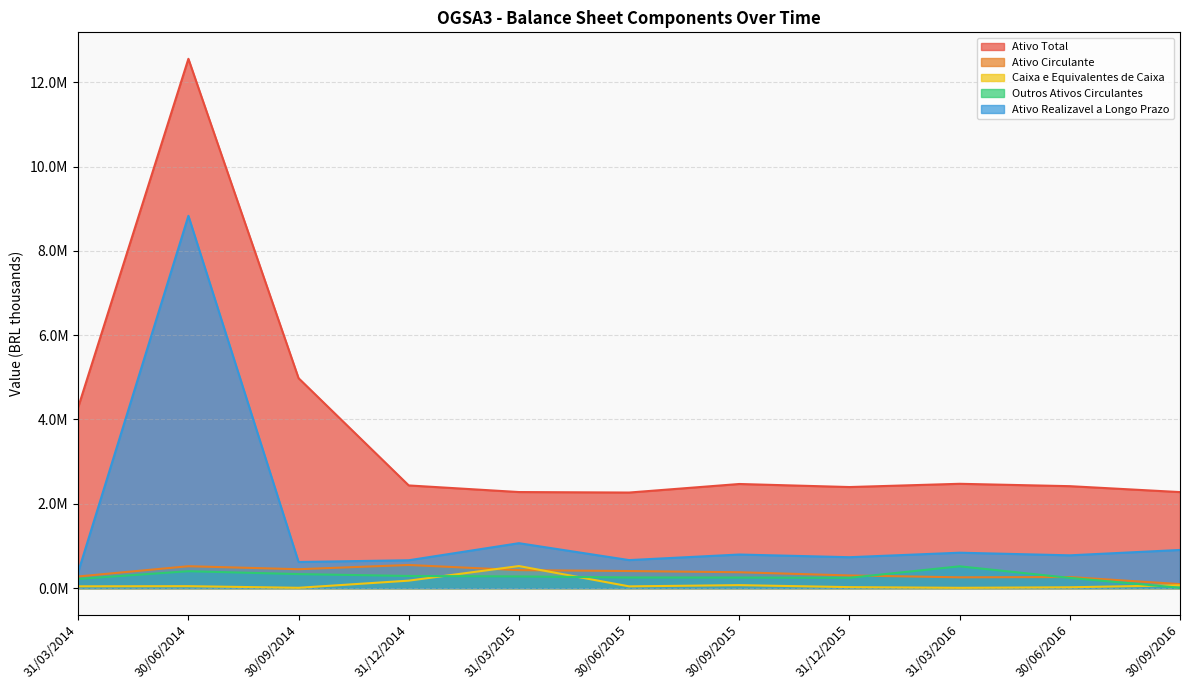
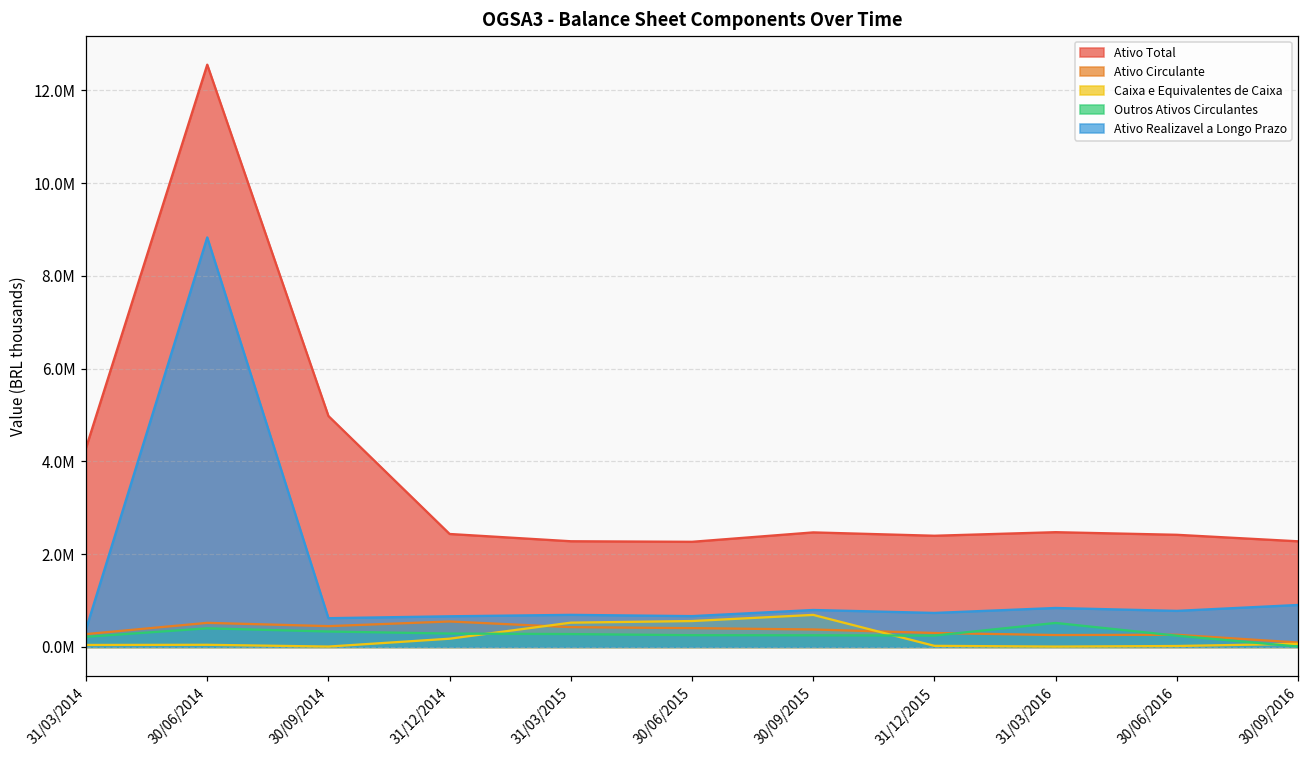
Ativo Realizavel a Longo Prazo, 31/03/2015: 1100000 -> 700000
Caixa e Equivalentes de Caixa, 30/06/2015: 0 -> 600000
Caixa e Equivalentes de Caixa, 30/09/2015: 100000 -> 700000
